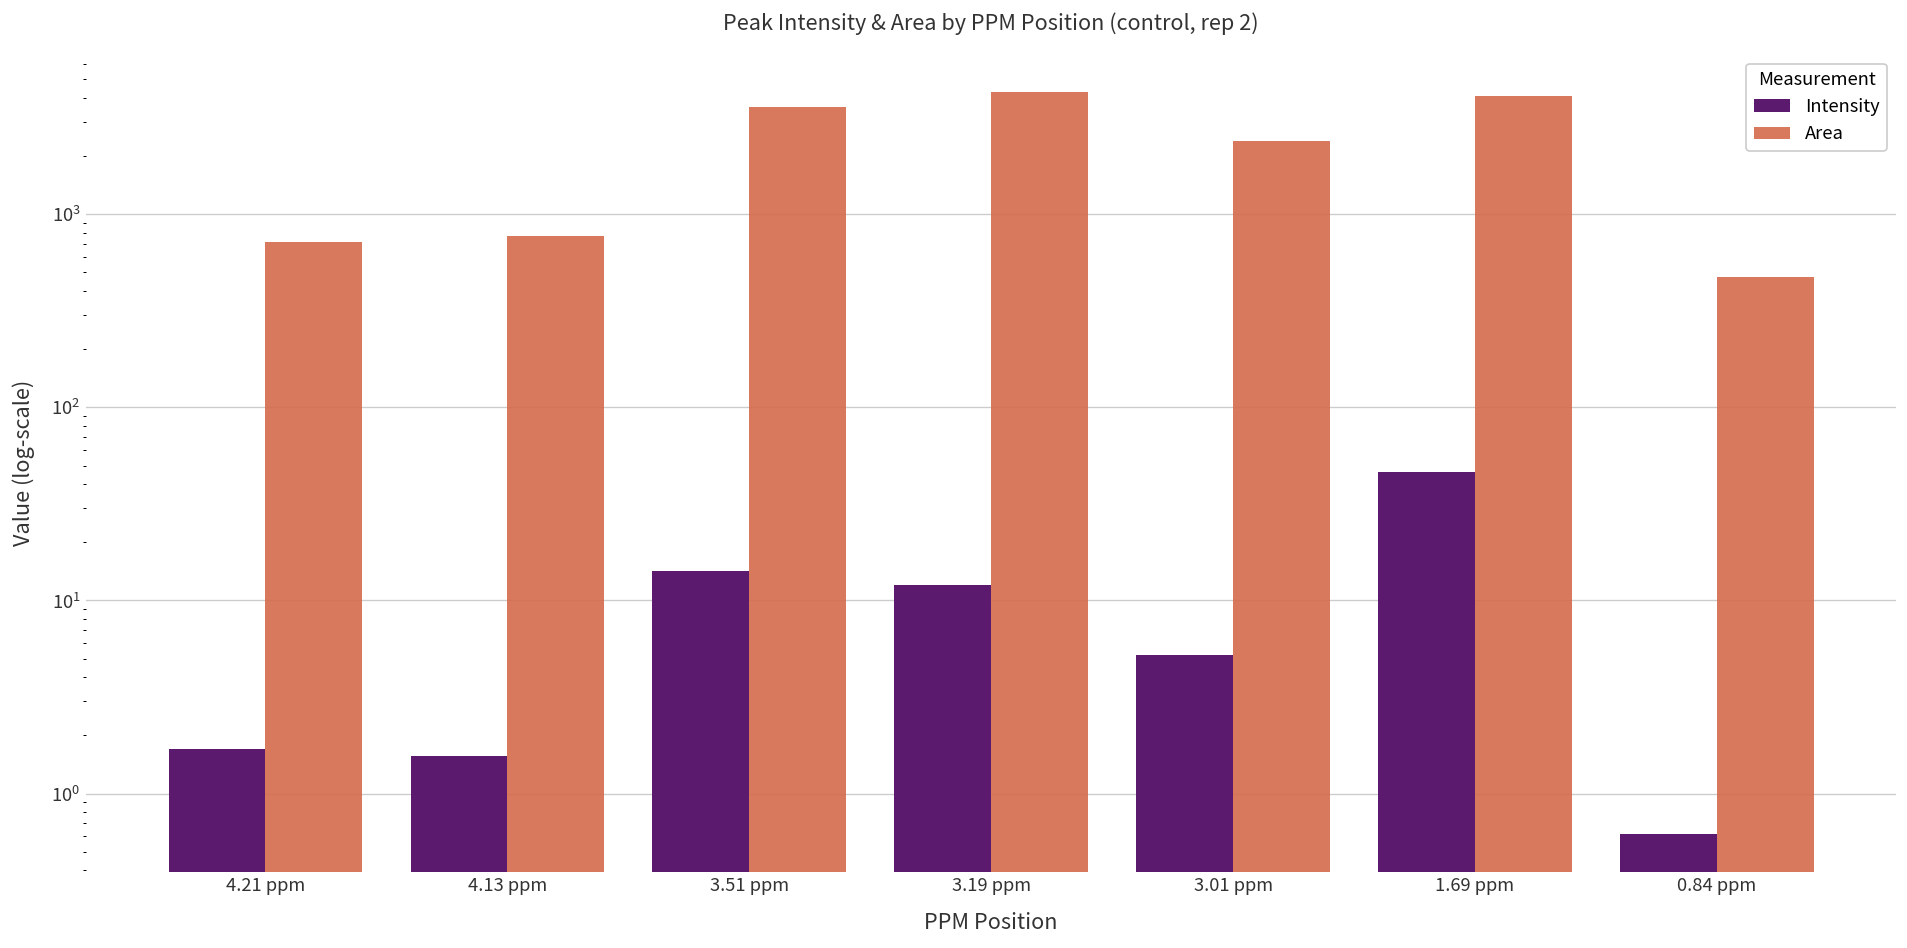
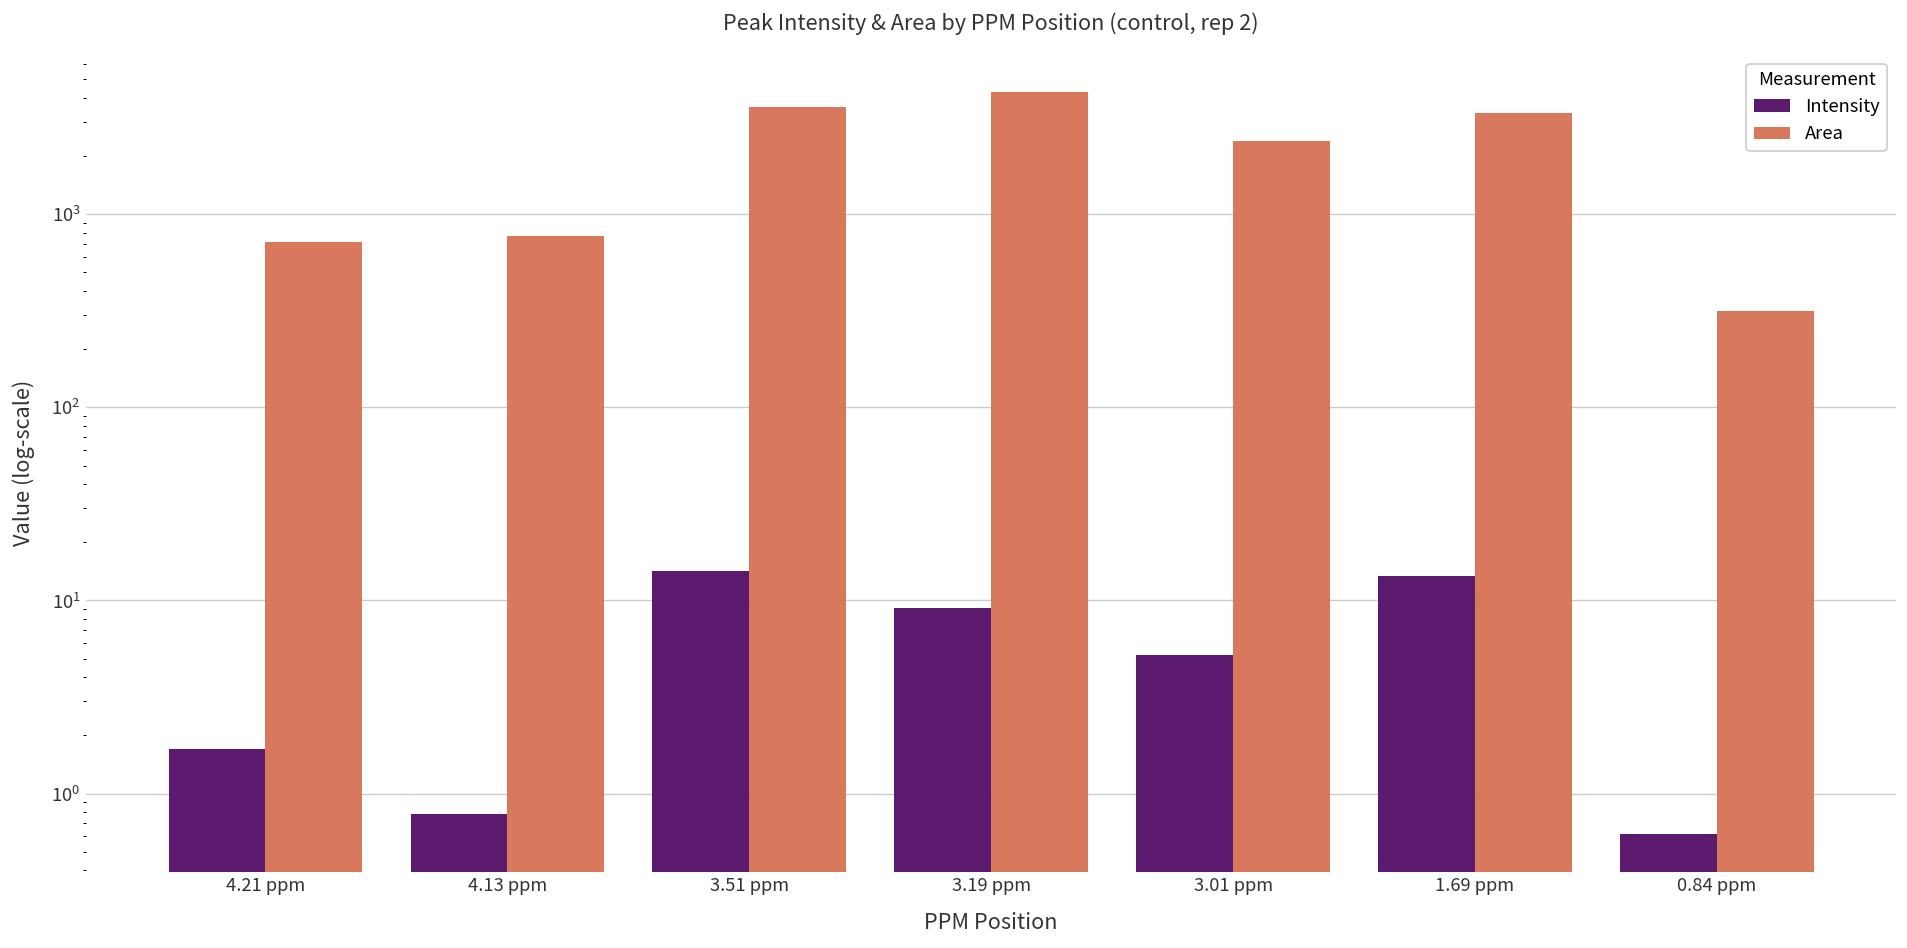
Intensity, 4.13 ppm: 1.6 -> 0.8
Intensity, 3.19 ppm: 12 -> 9
Intensity, 1.69 ppm: 46 -> 13
Area, 1.69 ppm: 4100 -> 3400
Area, 0.84 ppm: 470 -> 310
